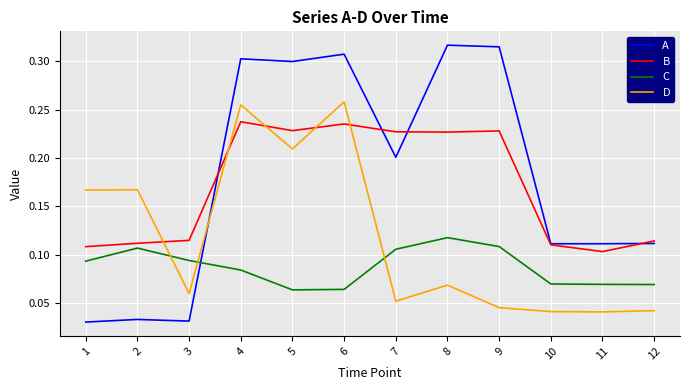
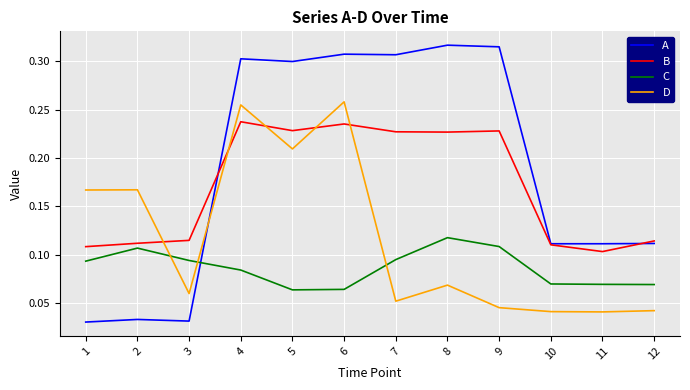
A, 7: 0.20 -> 0.31
C, 7: 0.11 -> 0.09
